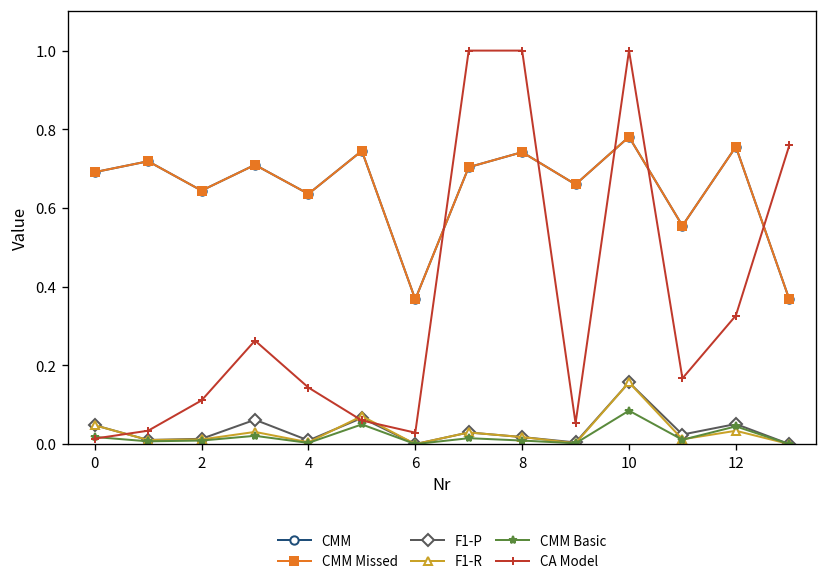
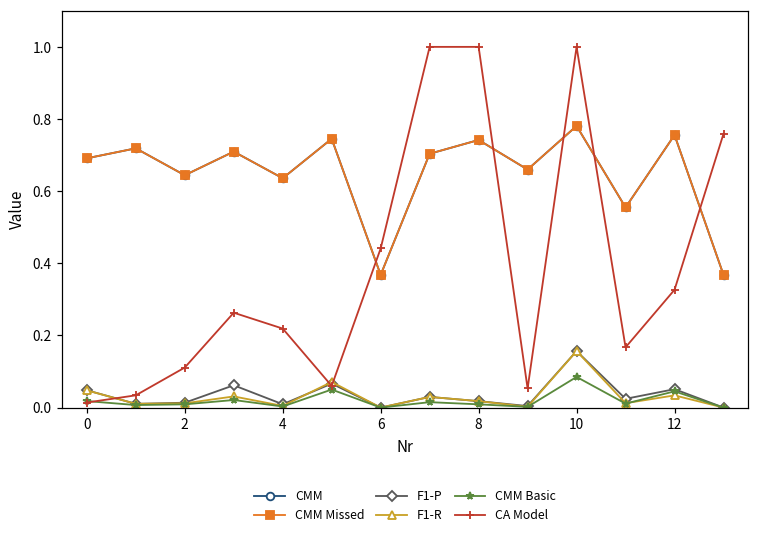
CA Model, 4: 0.14 -> 0.22
CA Model, 6: 0.03 -> 0.44
